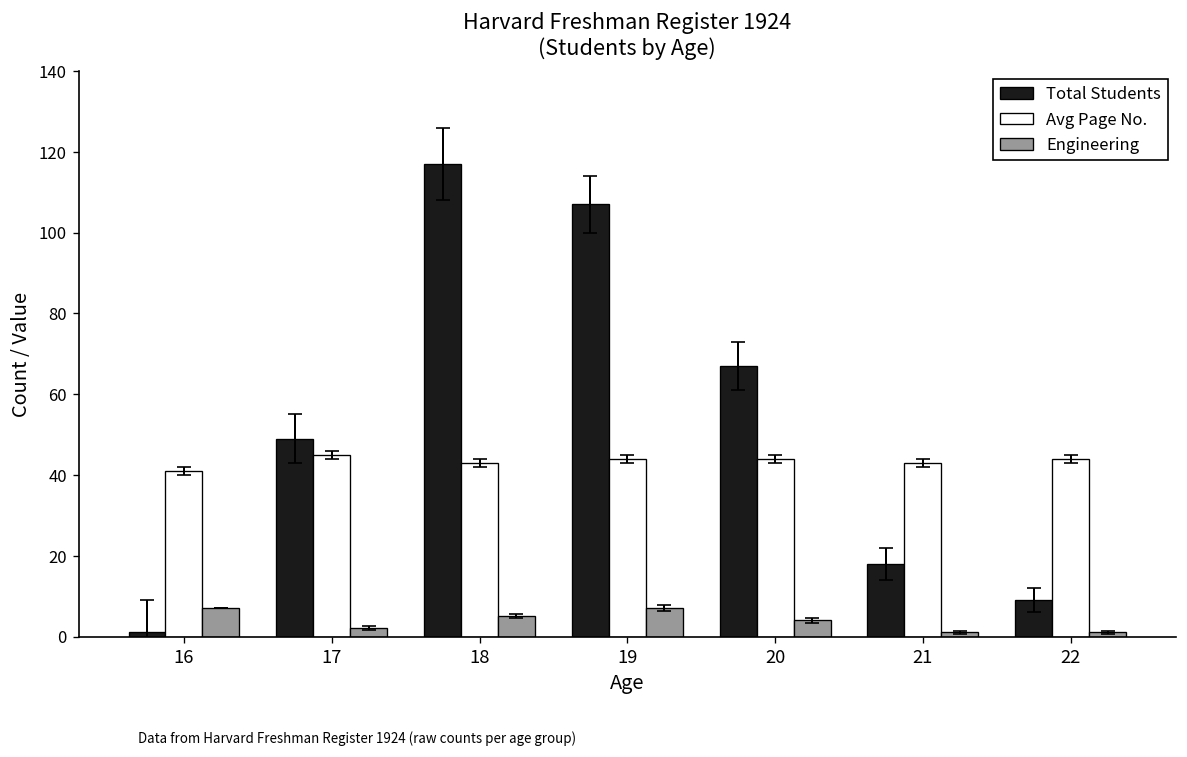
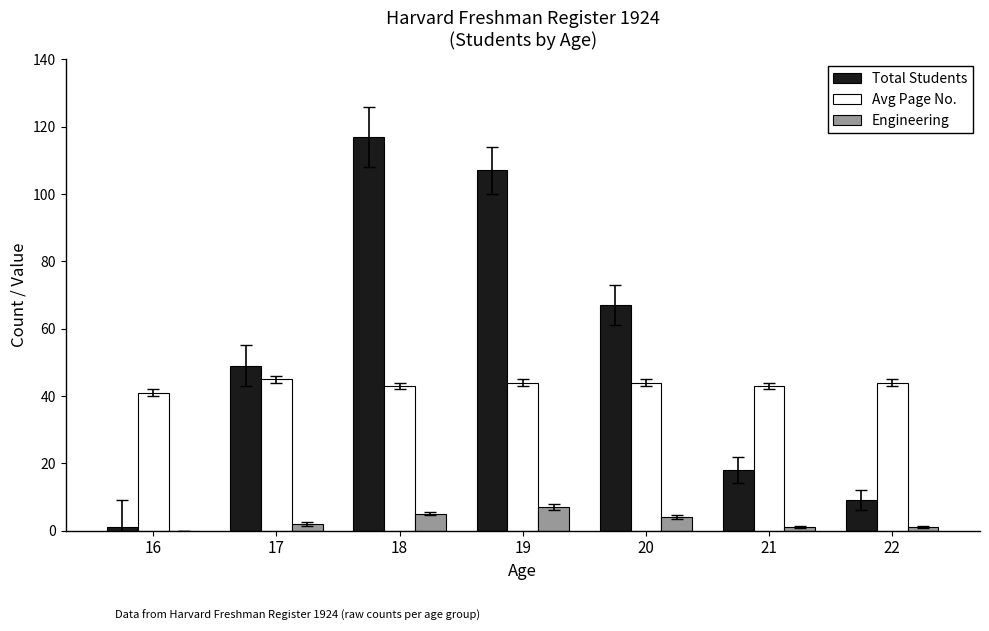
Engineering, 16: 7 -> 0
